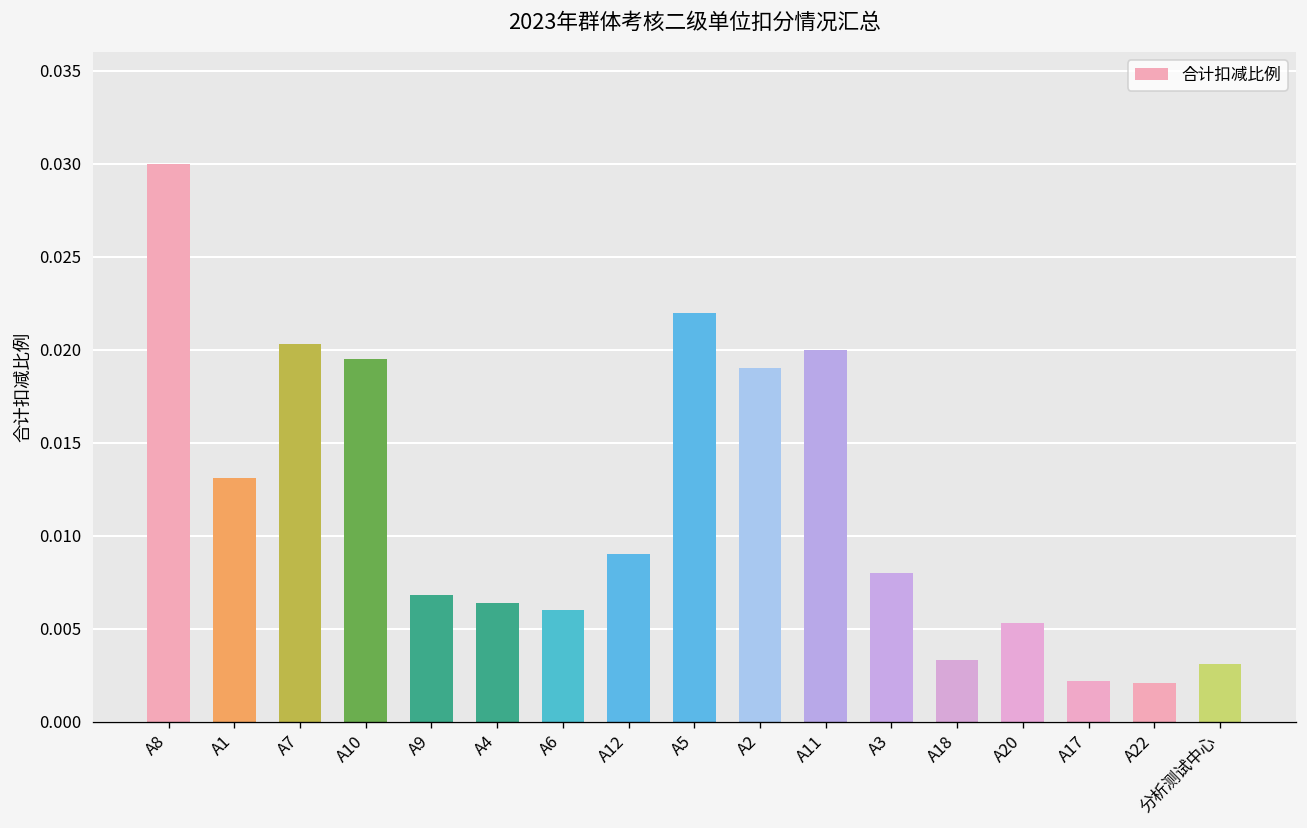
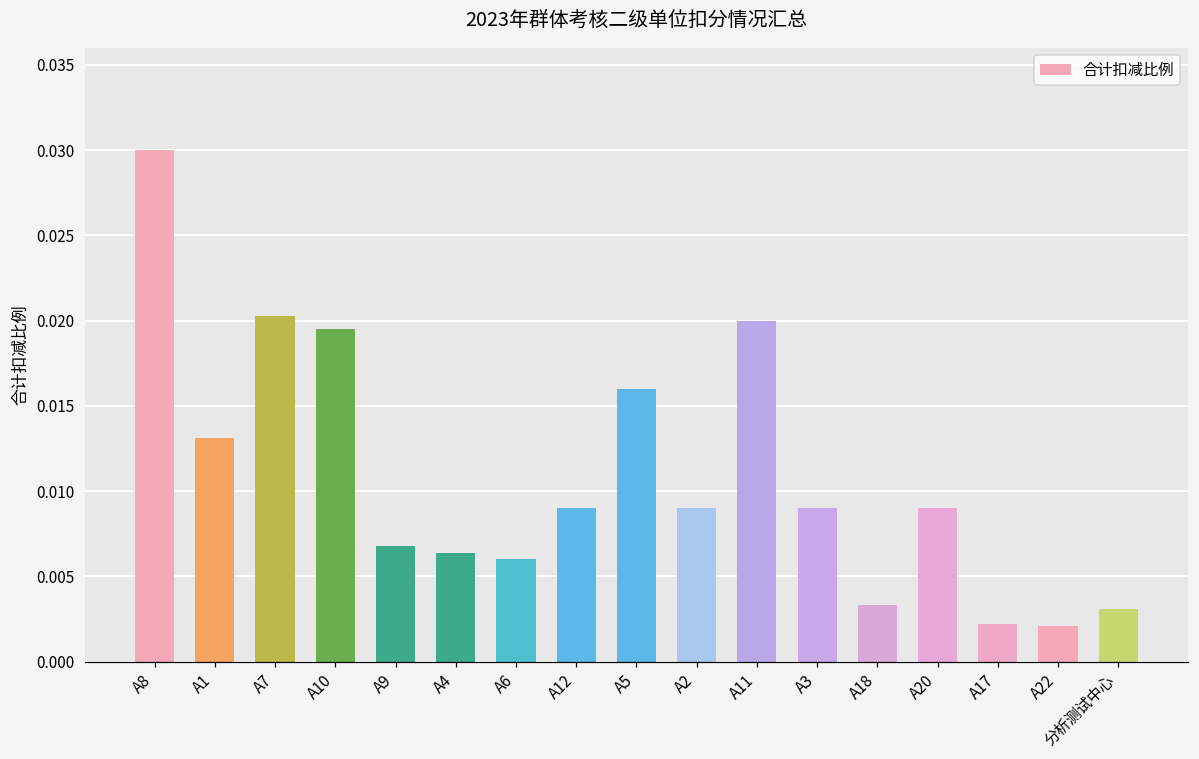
A5: 0.022 -> 0.016
A2: 0.019 -> 0.009
A3: 0.008 -> 0.009
A20: 0.0053 -> 0.0090
